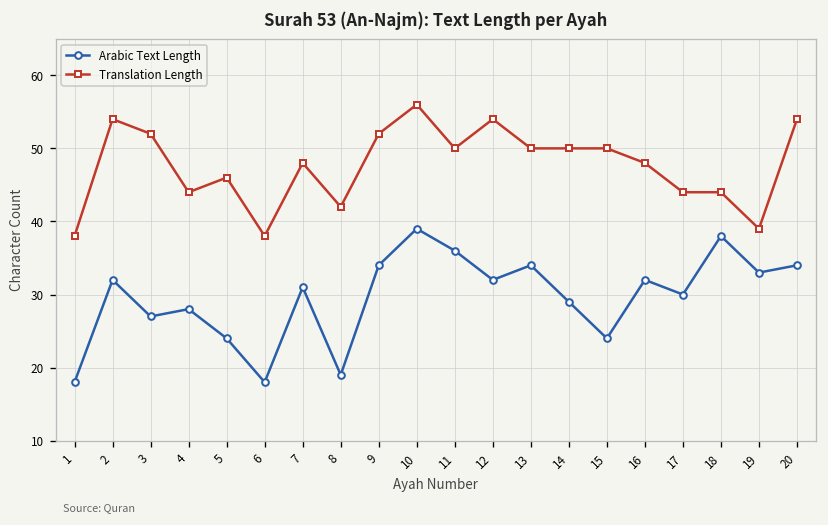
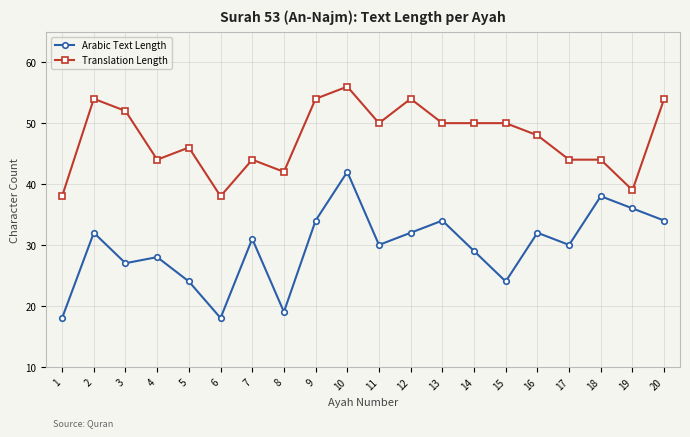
Translation Length, 7: 48 -> 44
Translation Length, 9: 52 -> 54
Arabic Text Length, 10: 39 -> 42
Arabic Text Length, 11: 36 -> 30
Arabic Text Length, 19: 33 -> 36
